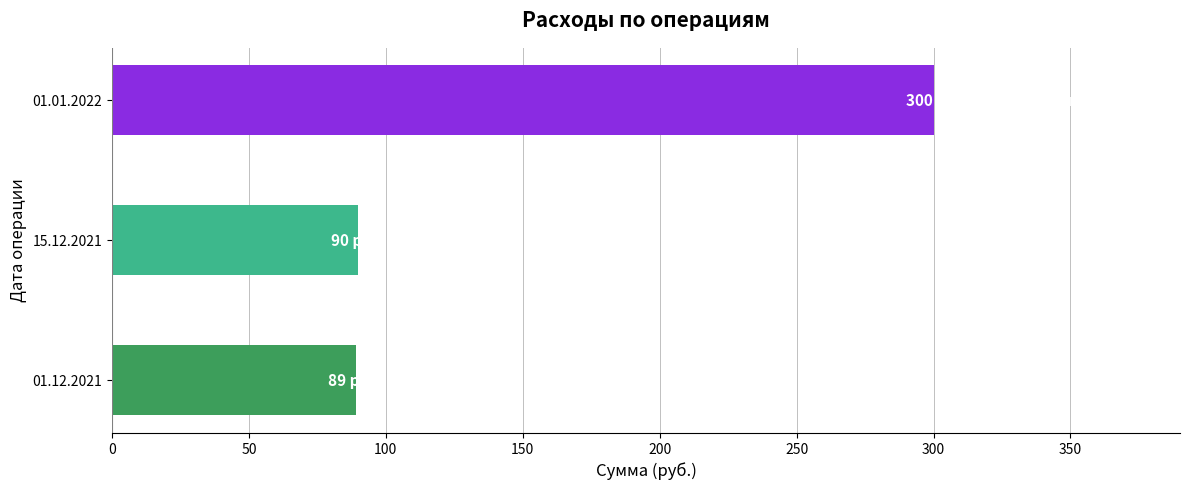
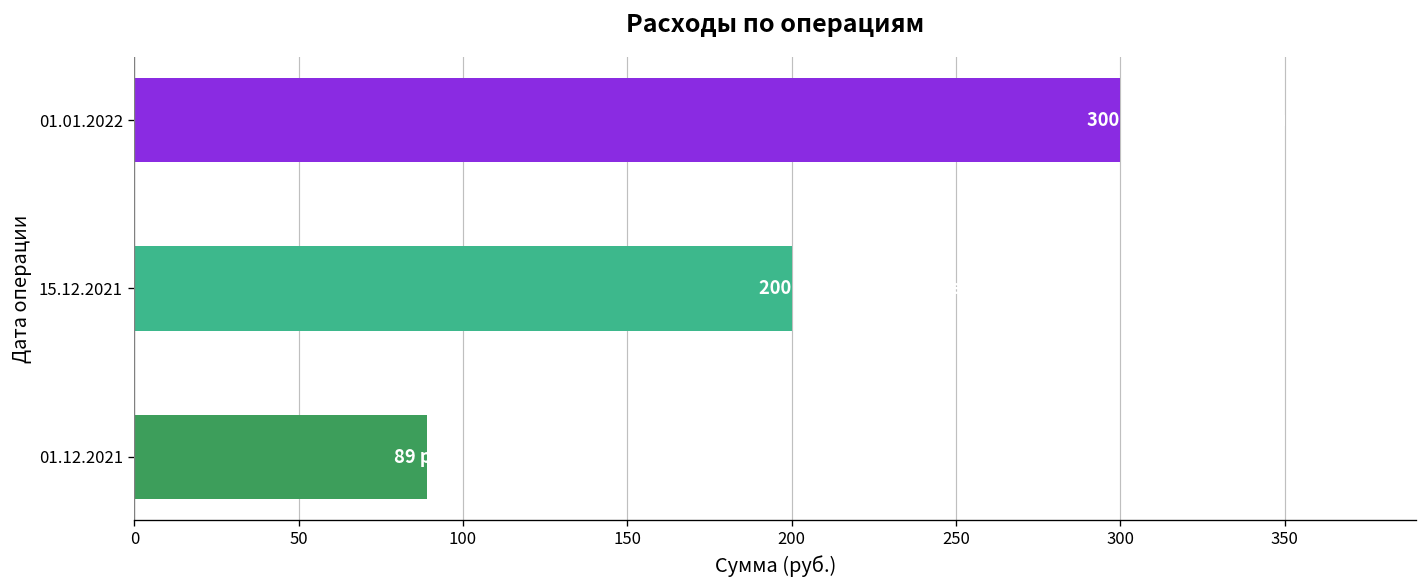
15.12.2021: 90 -> 200
